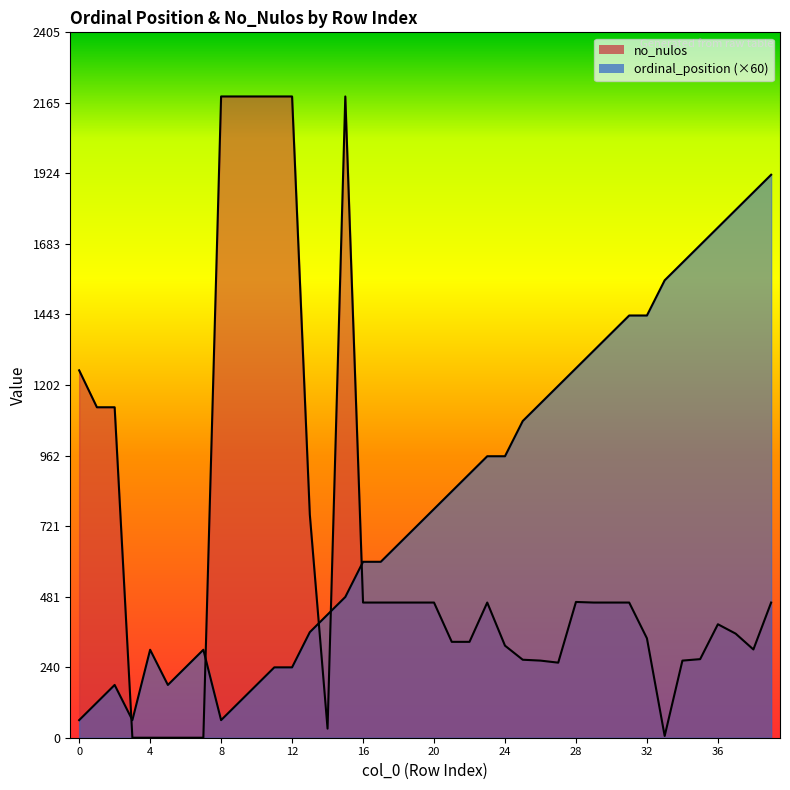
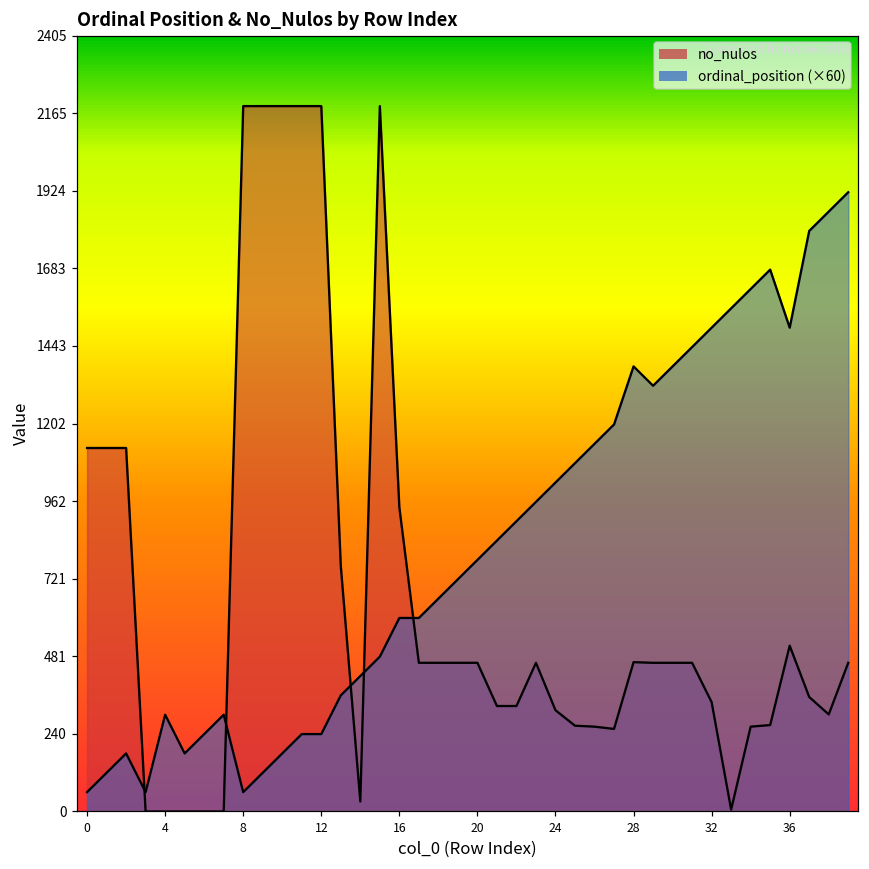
no_nulos, 0: 1250 -> 1130
no_nulos, 16: 460 -> 940
ordinal_position (×60), 24: 960 -> 1020
ordinal_position (×60), 28: 1260 -> 1380
ordinal_position (×60), 32: 1440 -> 1500
no_nulos, 36: 390 -> 510
ordinal_position (×60), 36: 1740 -> 1500
